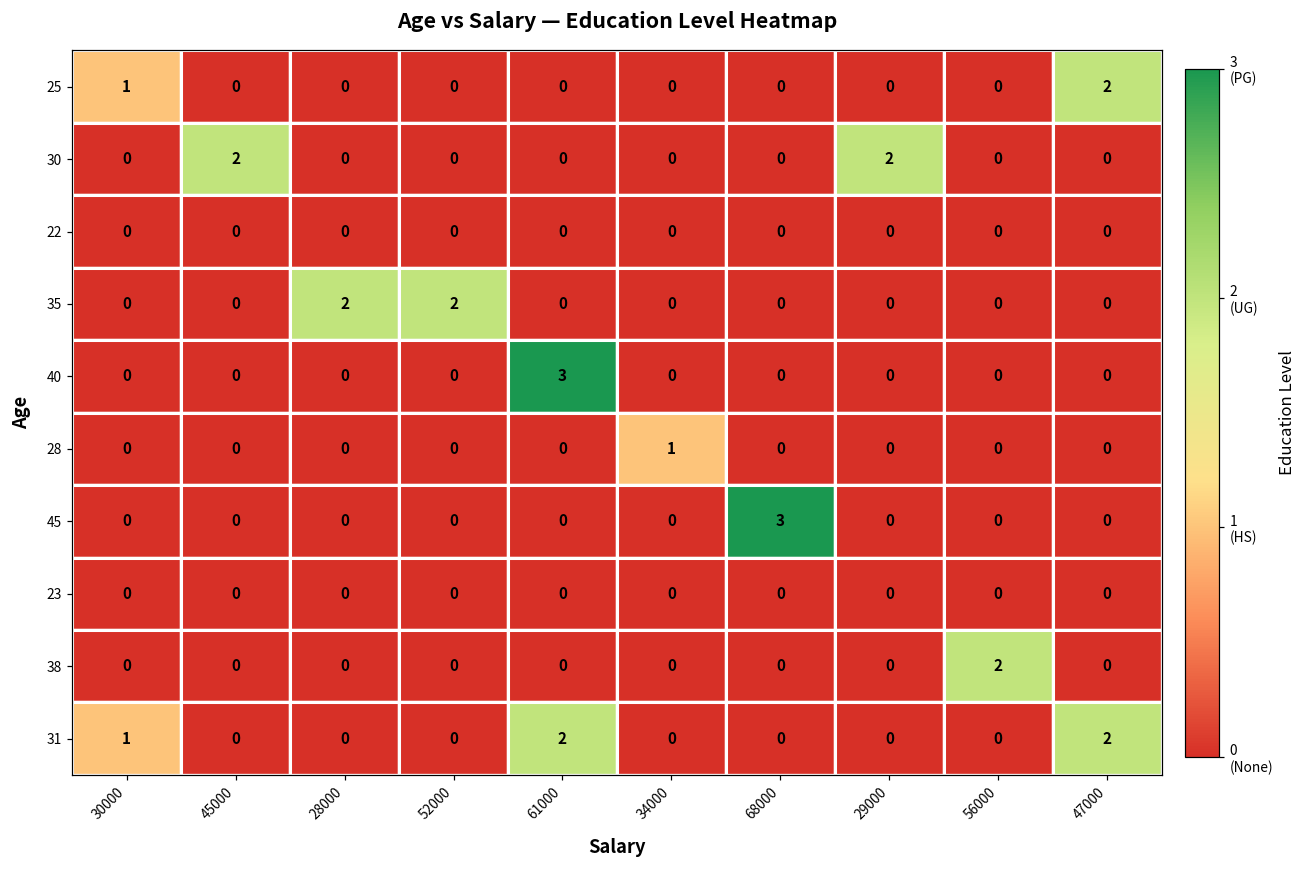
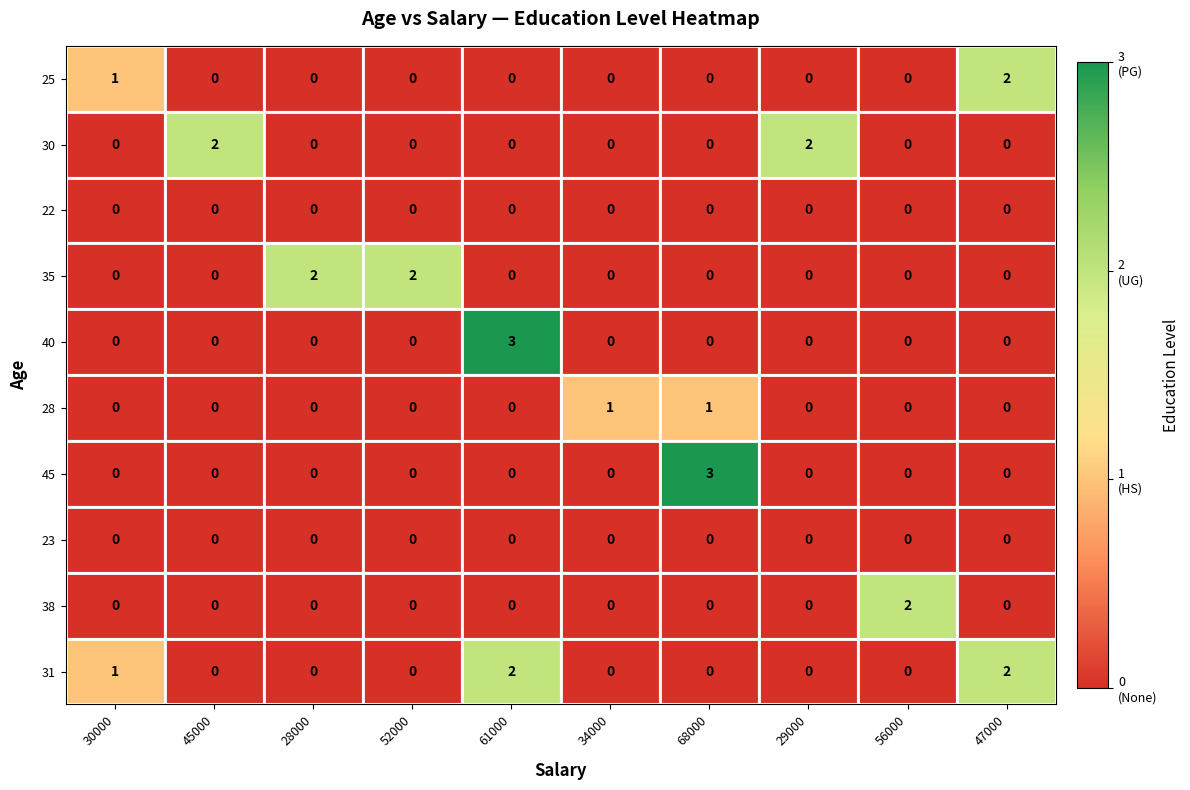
28, 68000: 0 -> 1
